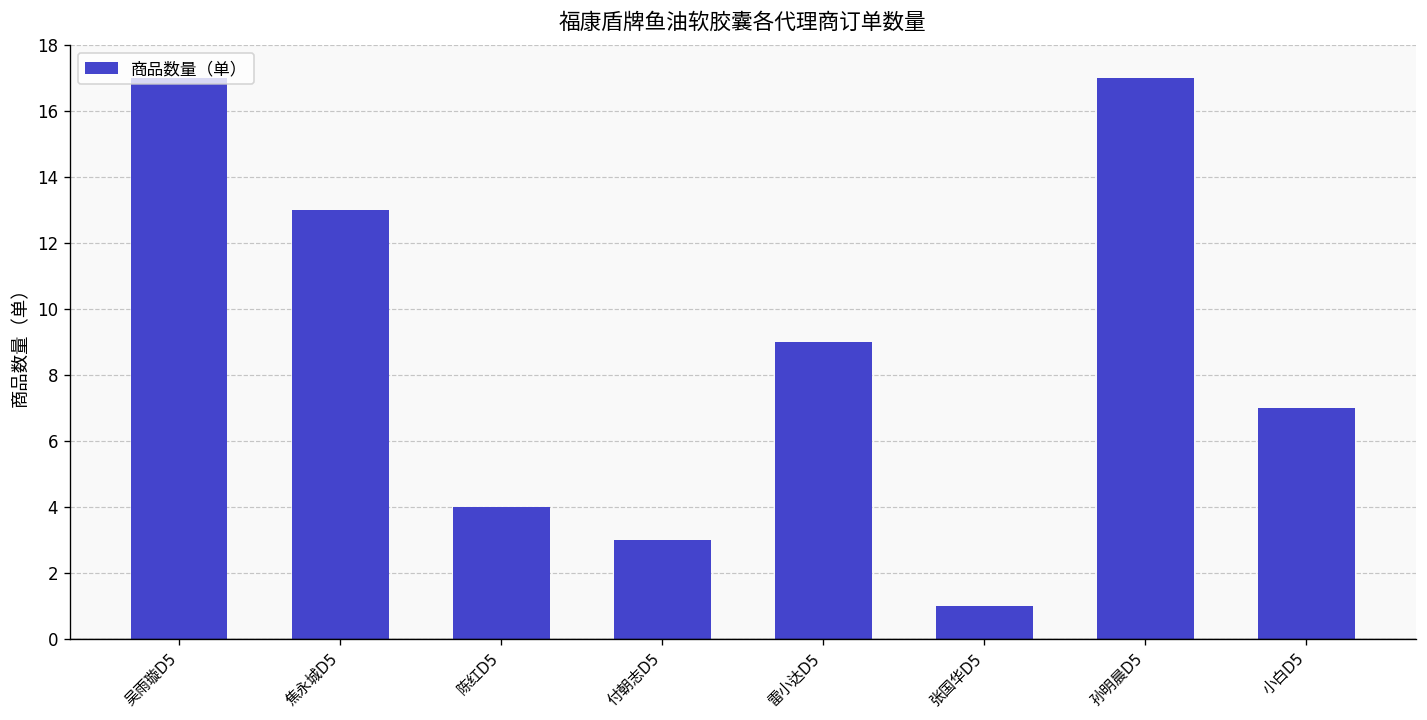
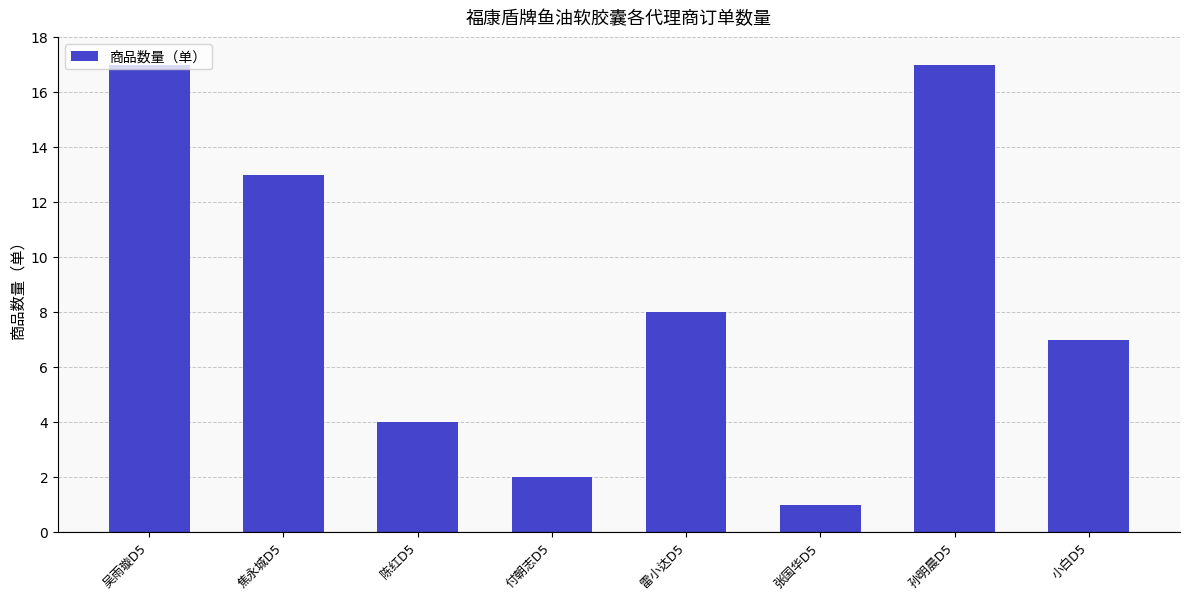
付朝志D5: 3 -> 2
雷小达D5: 9 -> 8
